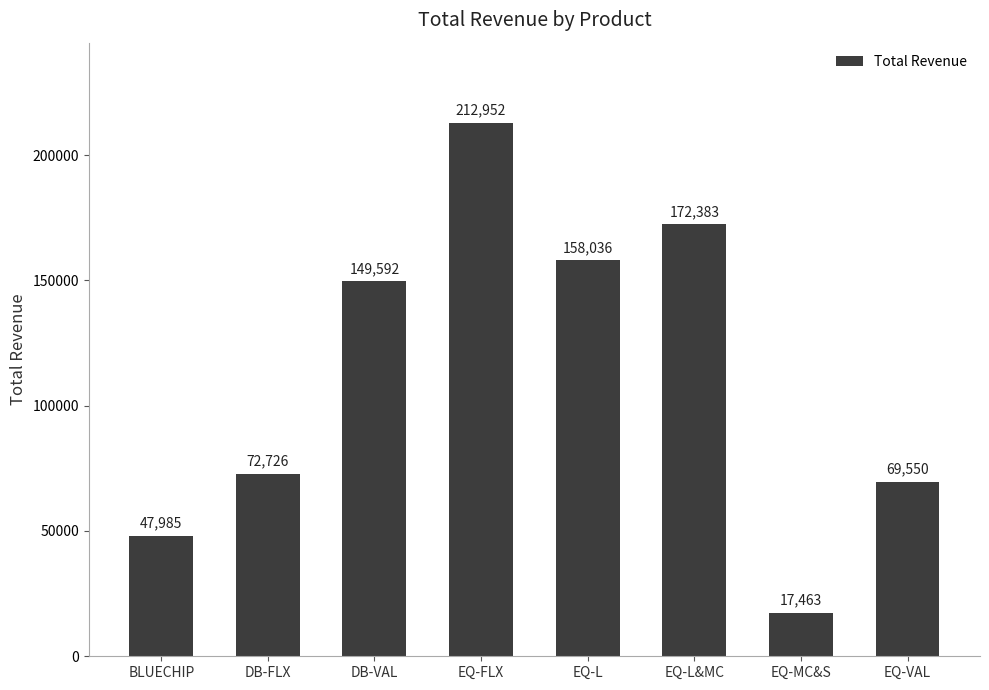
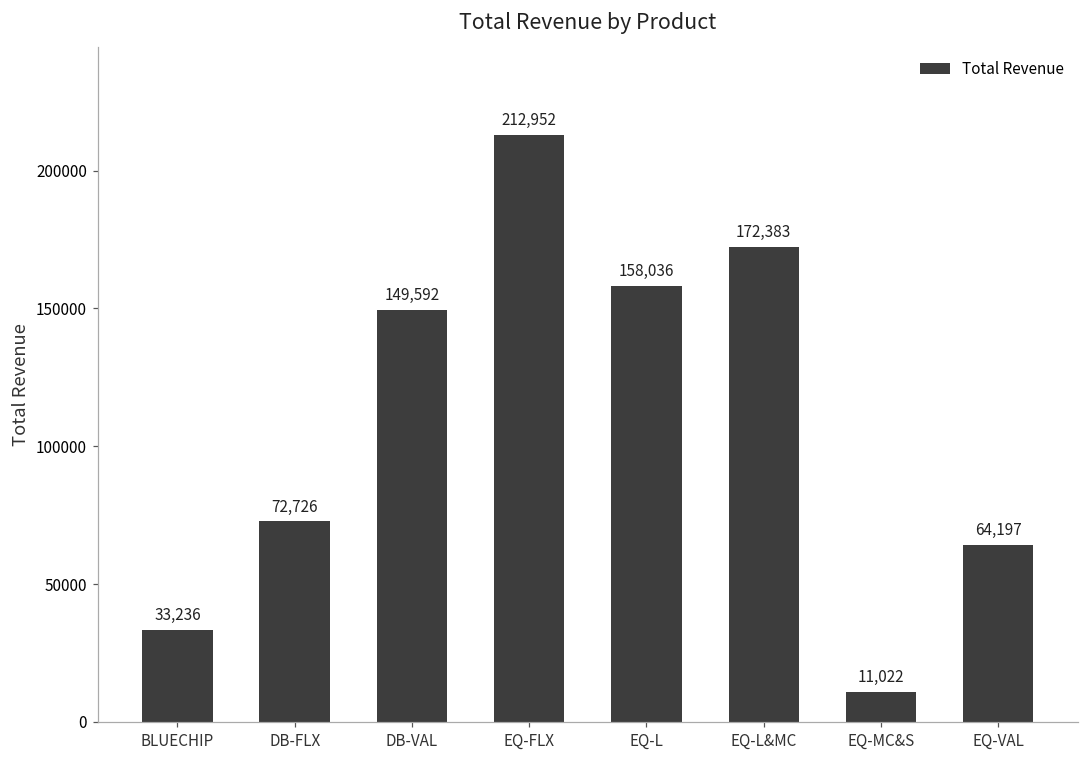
BLUECHIP: 47,985 -> 33,236
EQ-MC&S: 17,463 -> 11,022
EQ-VAL: 69,550 -> 64,197
